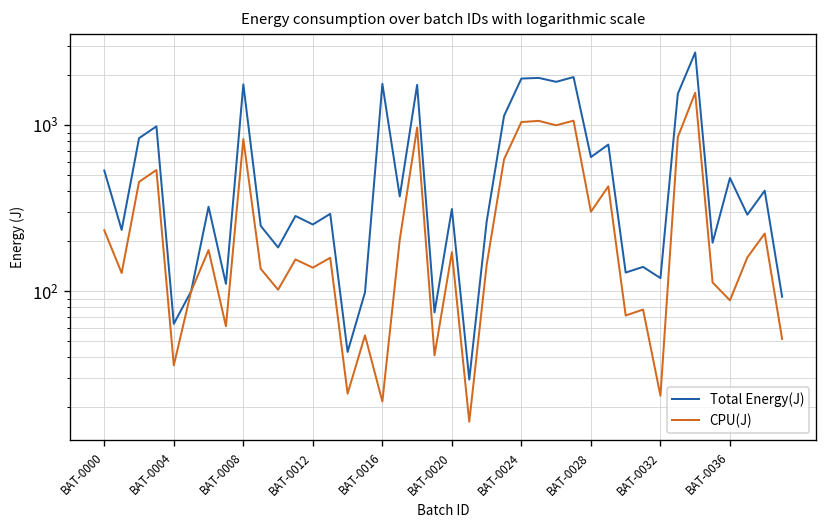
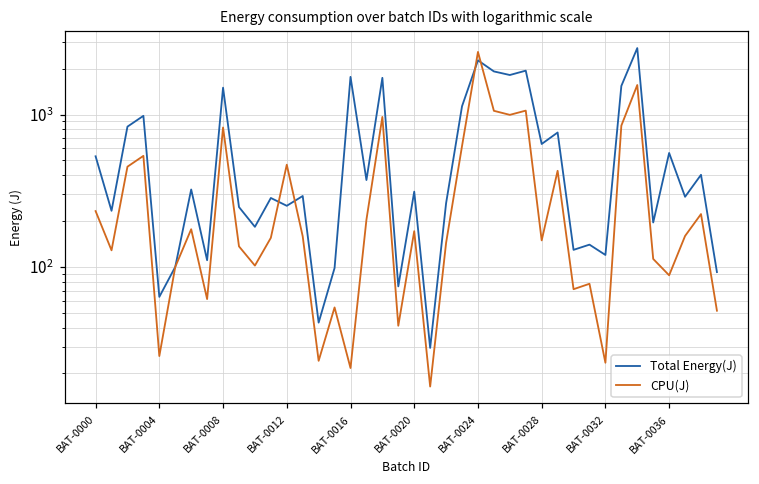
CPU(J), BAT-0004: 36 -> 26
Total Energy(J), BAT-0008: 1800 -> 1500
CPU(J), BAT-0012: 140 -> 470
Total Energy(J), BAT-0024: 1900 -> 2300
CPU(J), BAT-0024: 1000 -> 2600
CPU(J), BAT-0028: 300 -> 150
Total Energy(J), BAT-0036: 480 -> 560
